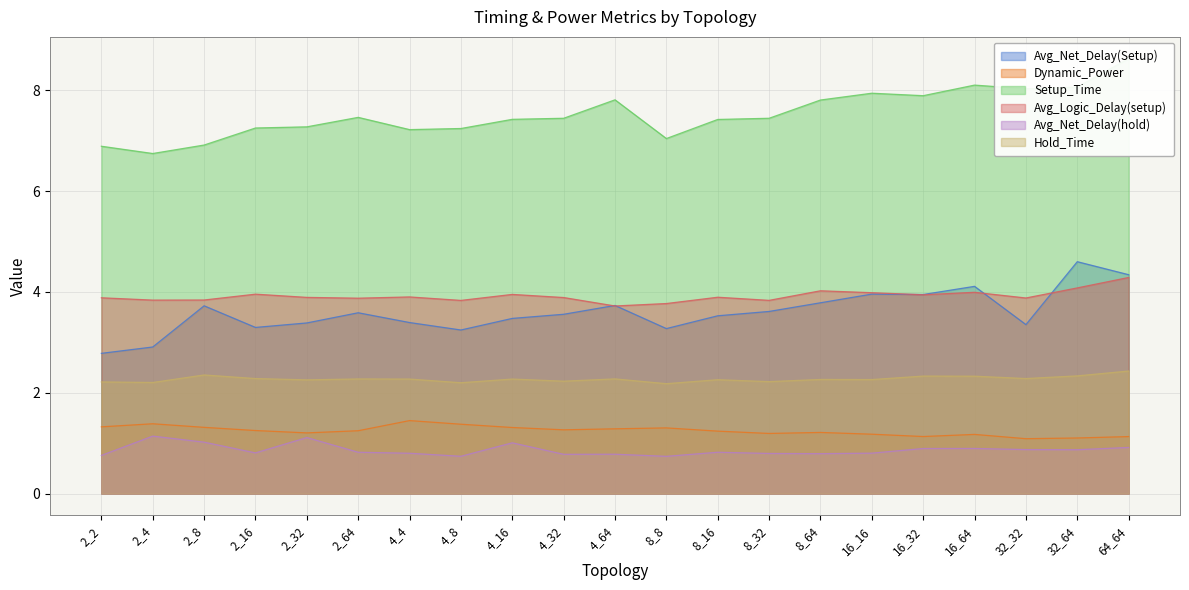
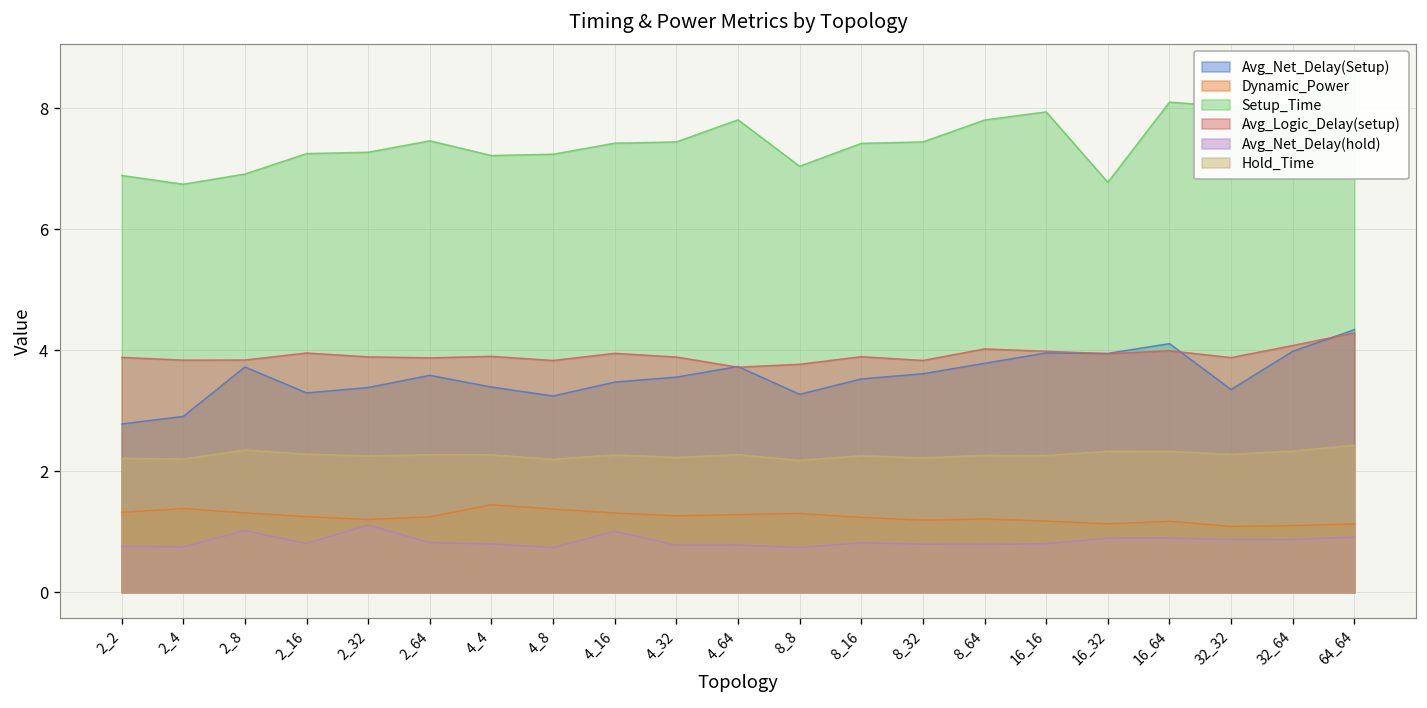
Avg_Net_Delay(hold), 2_4: 1.1 -> 0.8
Setup_Time, 16_32: 7.9 -> 6.8
Avg_Net_Delay(Setup), 32_64: 4.6 -> 4.0
